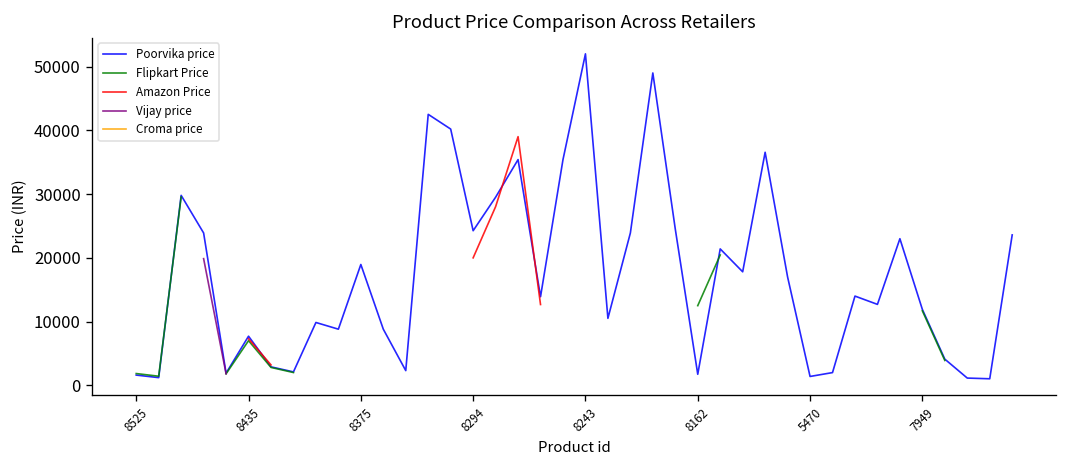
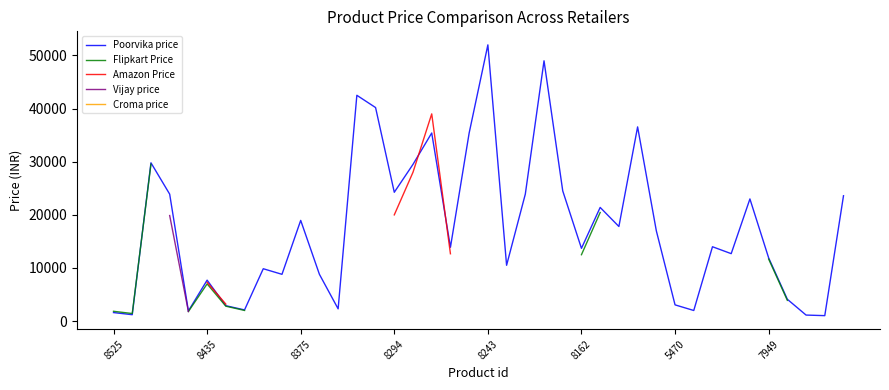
Poorvika price, 8162: 2000 -> 14000
Poorvika price, 5470: 1000 -> 3000
